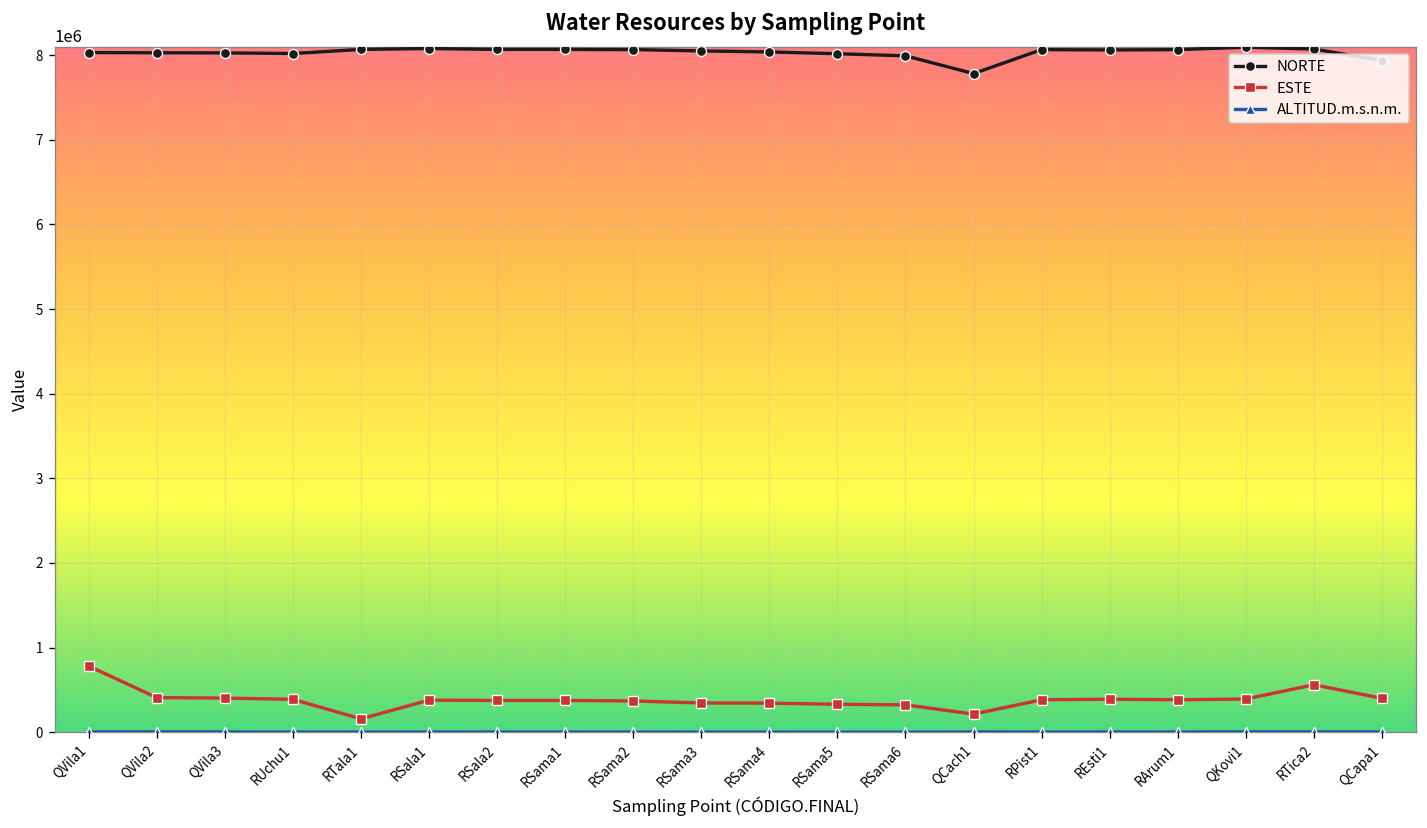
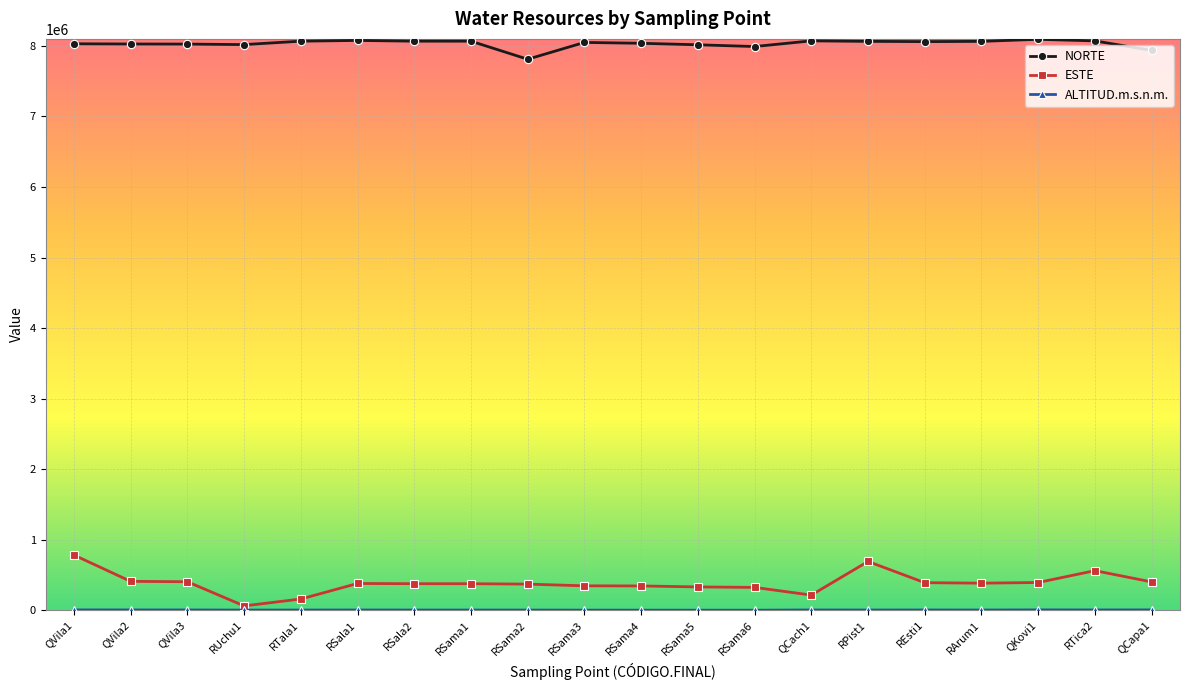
ESTE, RUchu1: 400000 -> 100000
NORTE, RSama2: 8100000 -> 7800000
NORTE, QCach1: 7800000 -> 8100000
ESTE, RPist1: 400000 -> 700000
